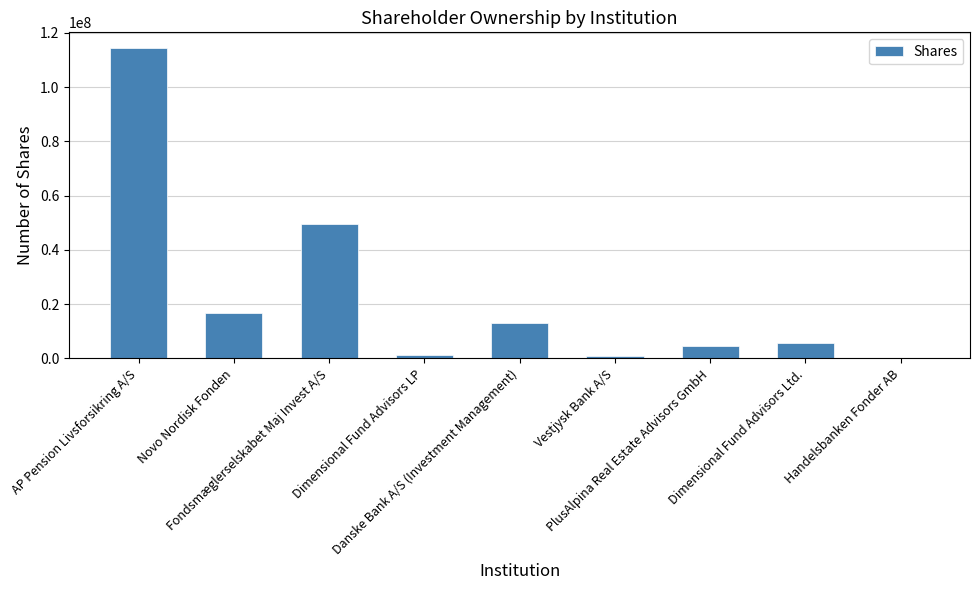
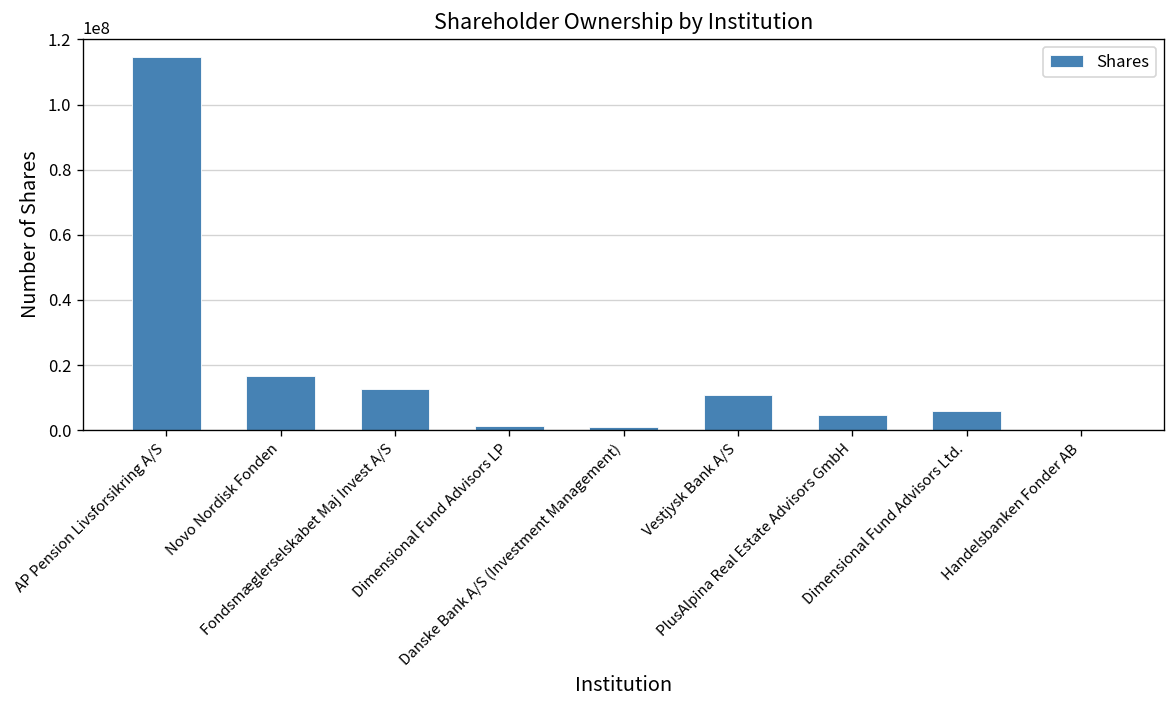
Fondsmæglerselskabet Maj Invest A/S: 50000000 -> 13000000
Danske Bank A/S (Investment Management): 13000000 -> 1000000
Vestjysk Bank A/S: 1000000 -> 11000000
